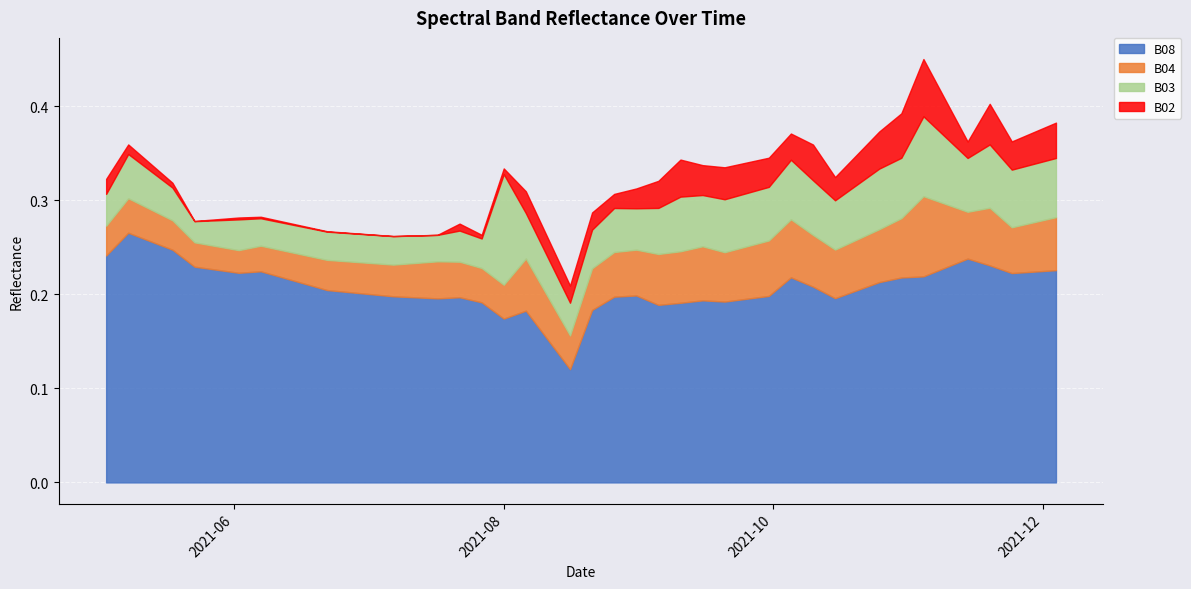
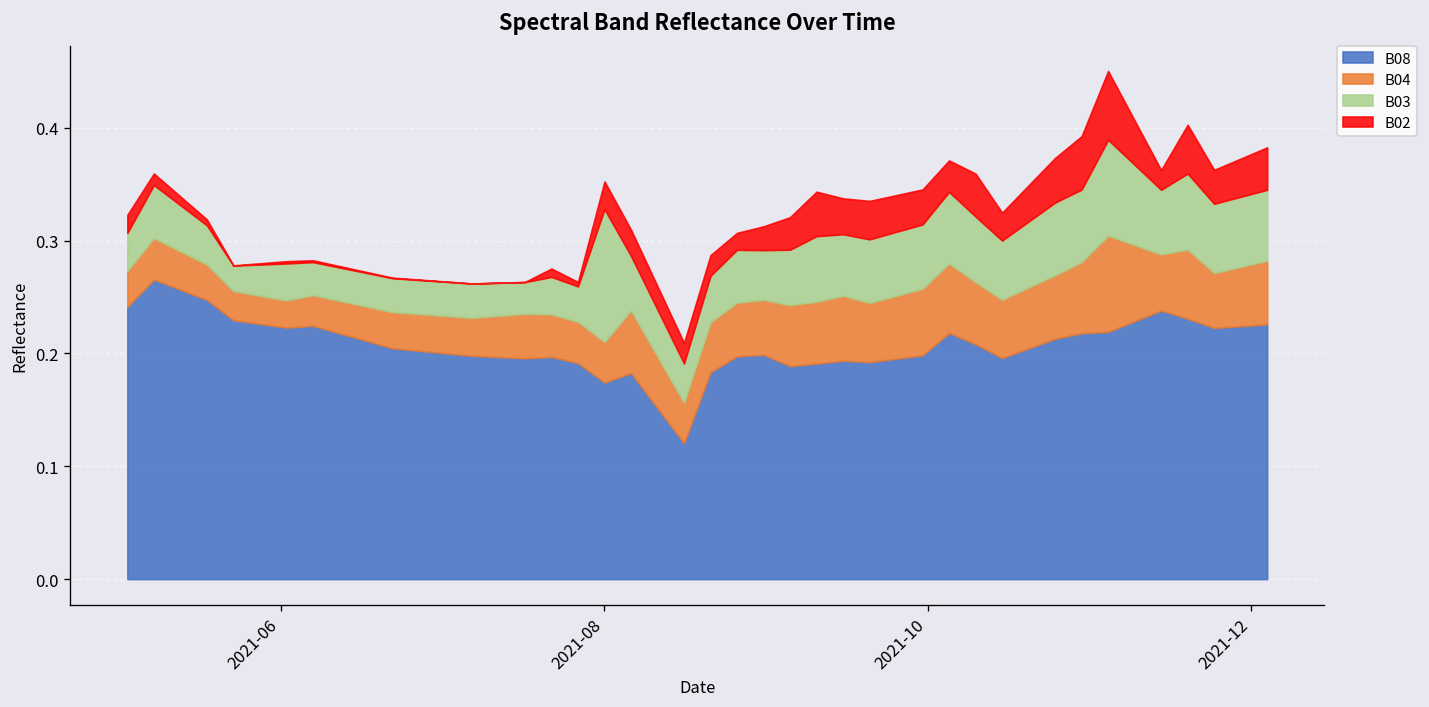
B02, 2021-08: 0.01 -> 0.02
